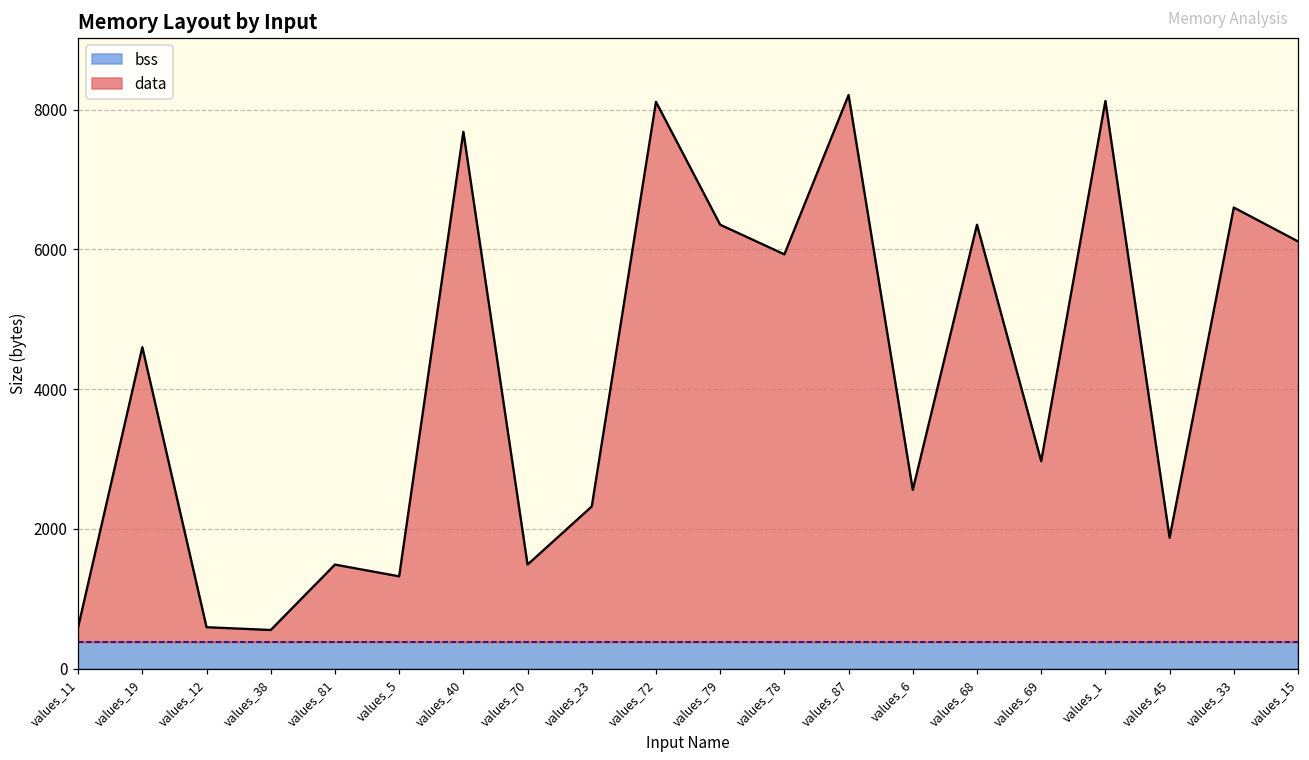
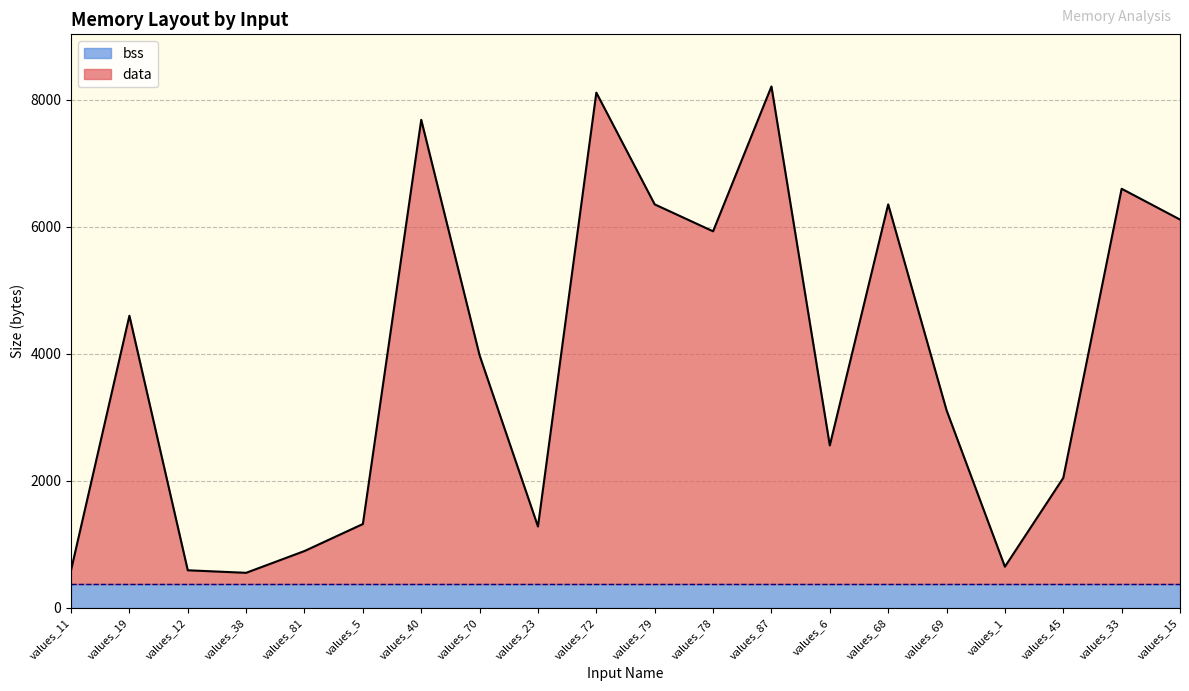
data, values_81: 1500 -> 900
data, values_70: 1500 -> 4000
data, values_23: 2300 -> 1300
data, values_69: 3000 -> 3100
data, values_1: 8100 -> 600
data, values_45: 1900 -> 2000
